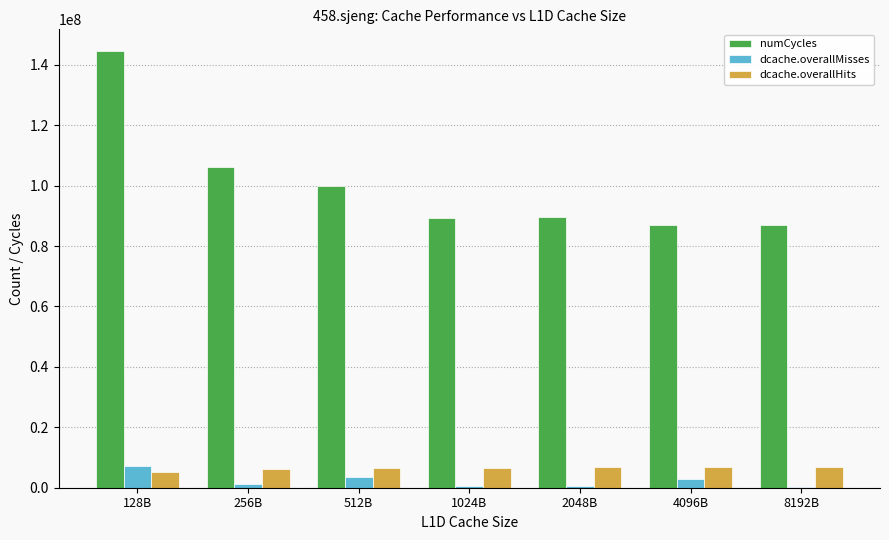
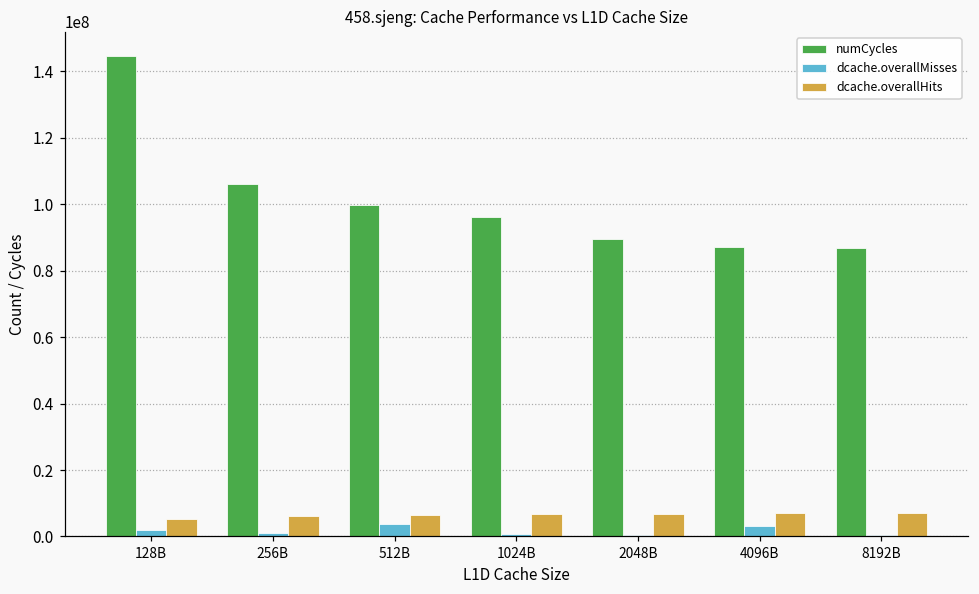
dcache.overallMisses, 128B: 7000000 -> 2000000
numCycles, 1024B: 89000000 -> 96000000
